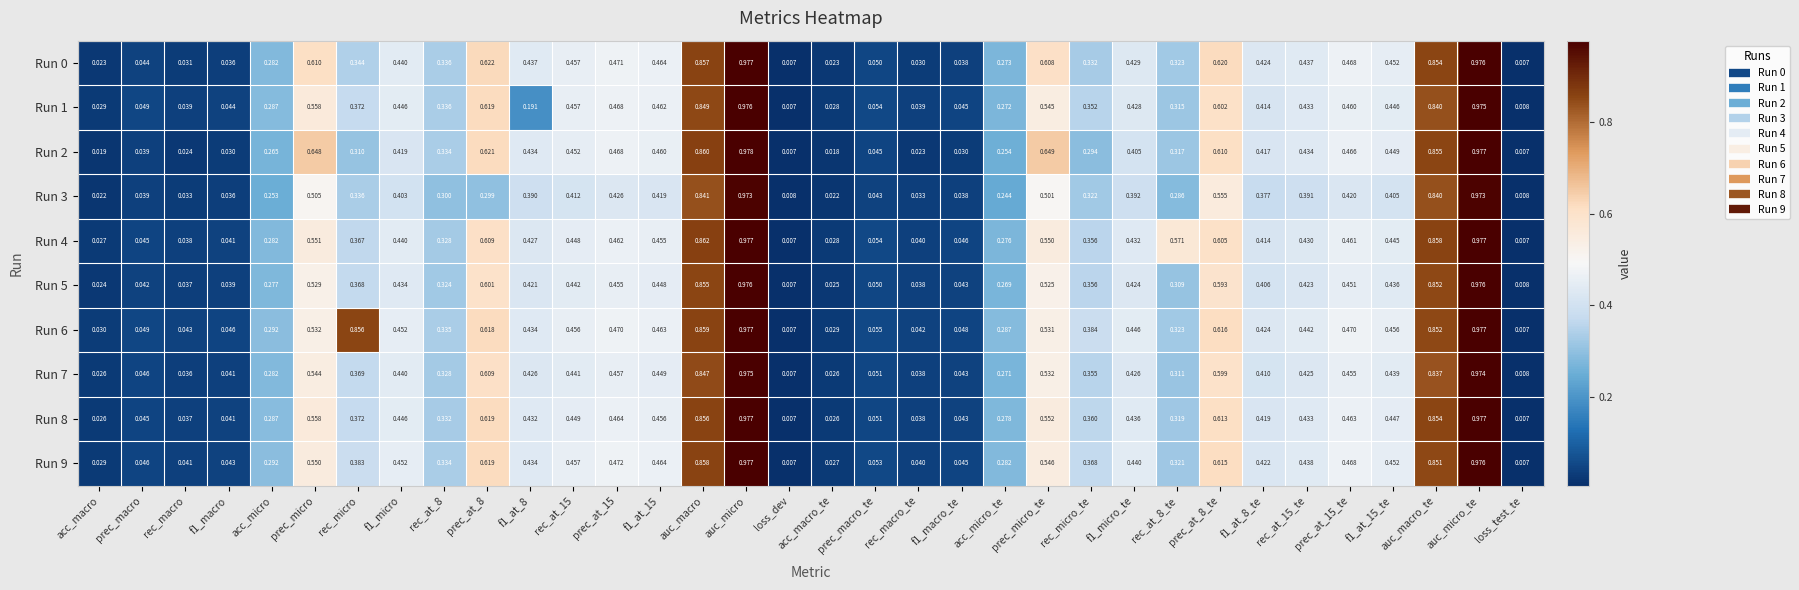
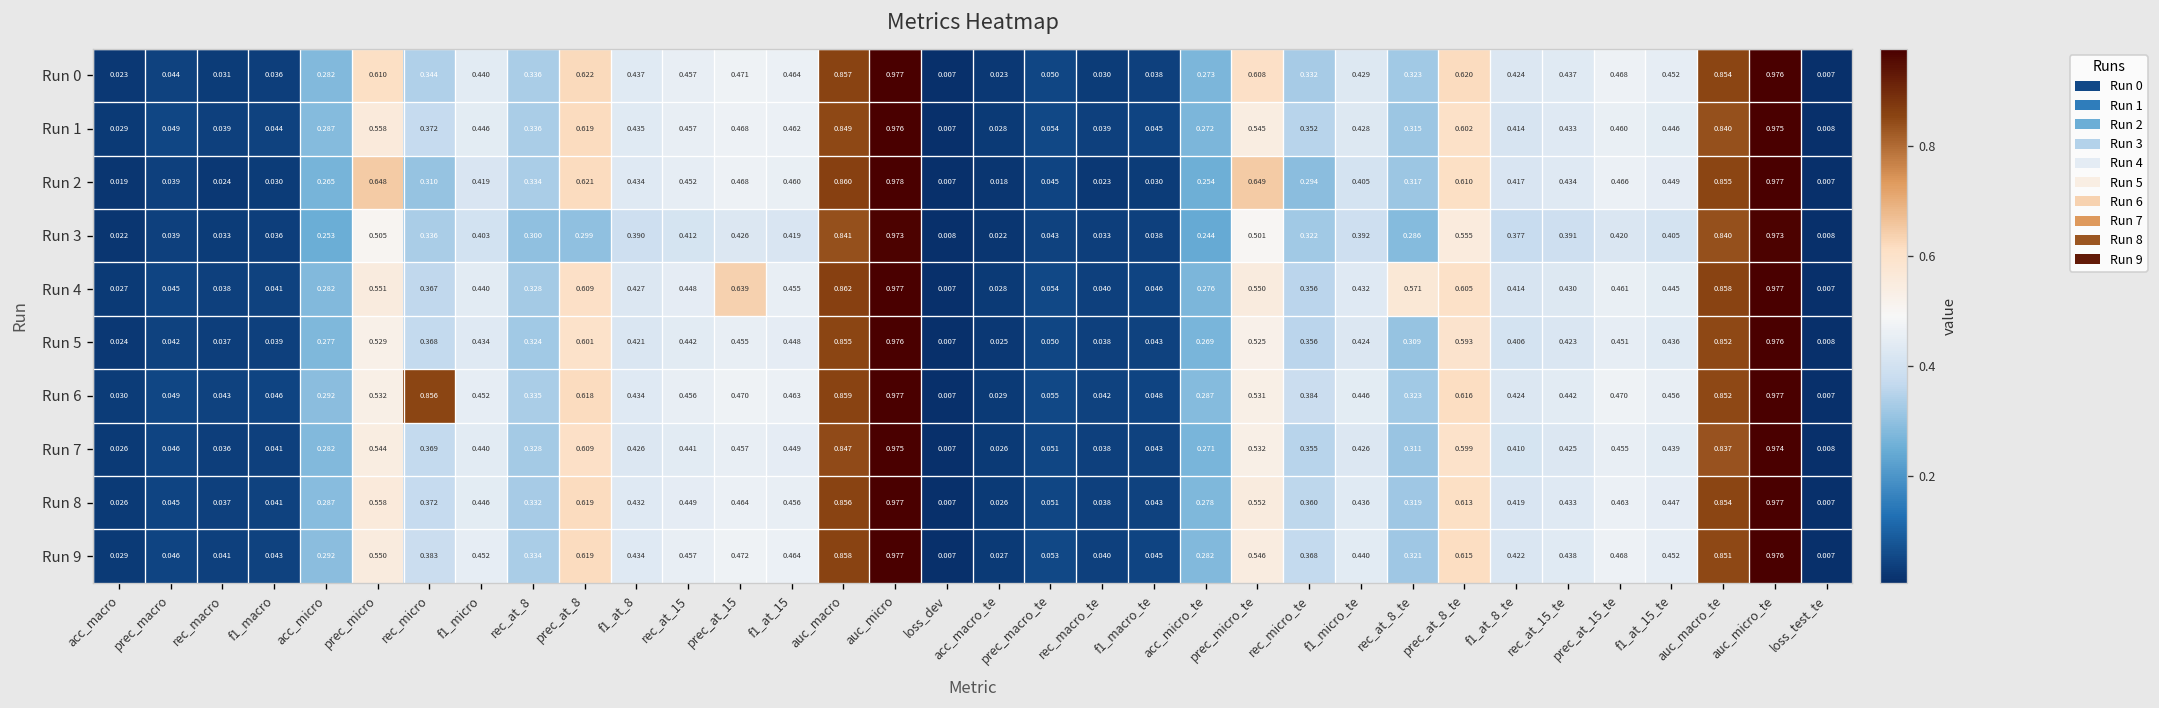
Run 1, f1_at_8: 0.191 -> 0.435
Run 4, prec_at_15: 0.462 -> 0.639
